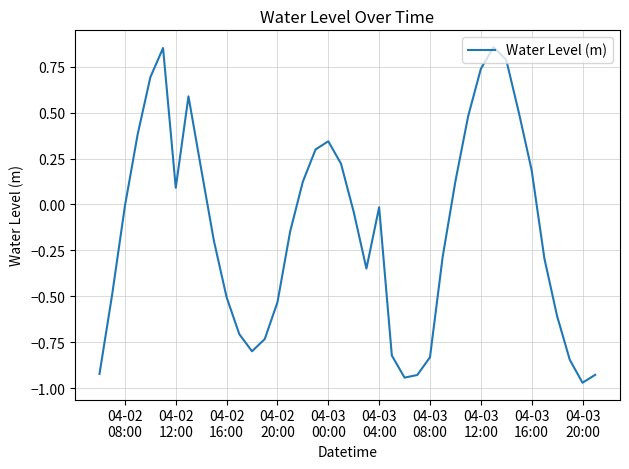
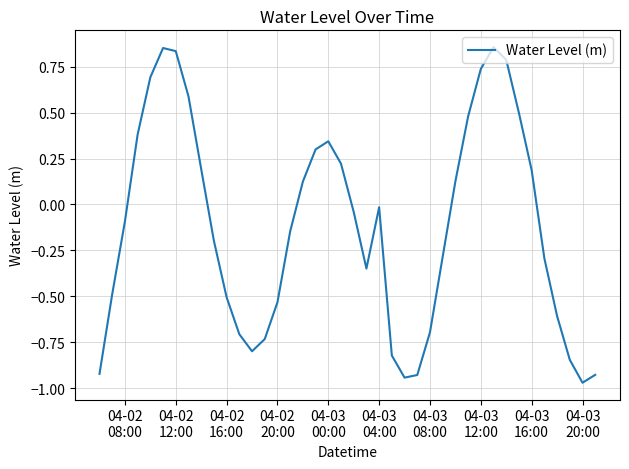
04-02 08:00: -0.01 -> -0.09
04-02 12:00: 0.09 -> 0.84
04-03 08:00: -0.83 -> -0.70
